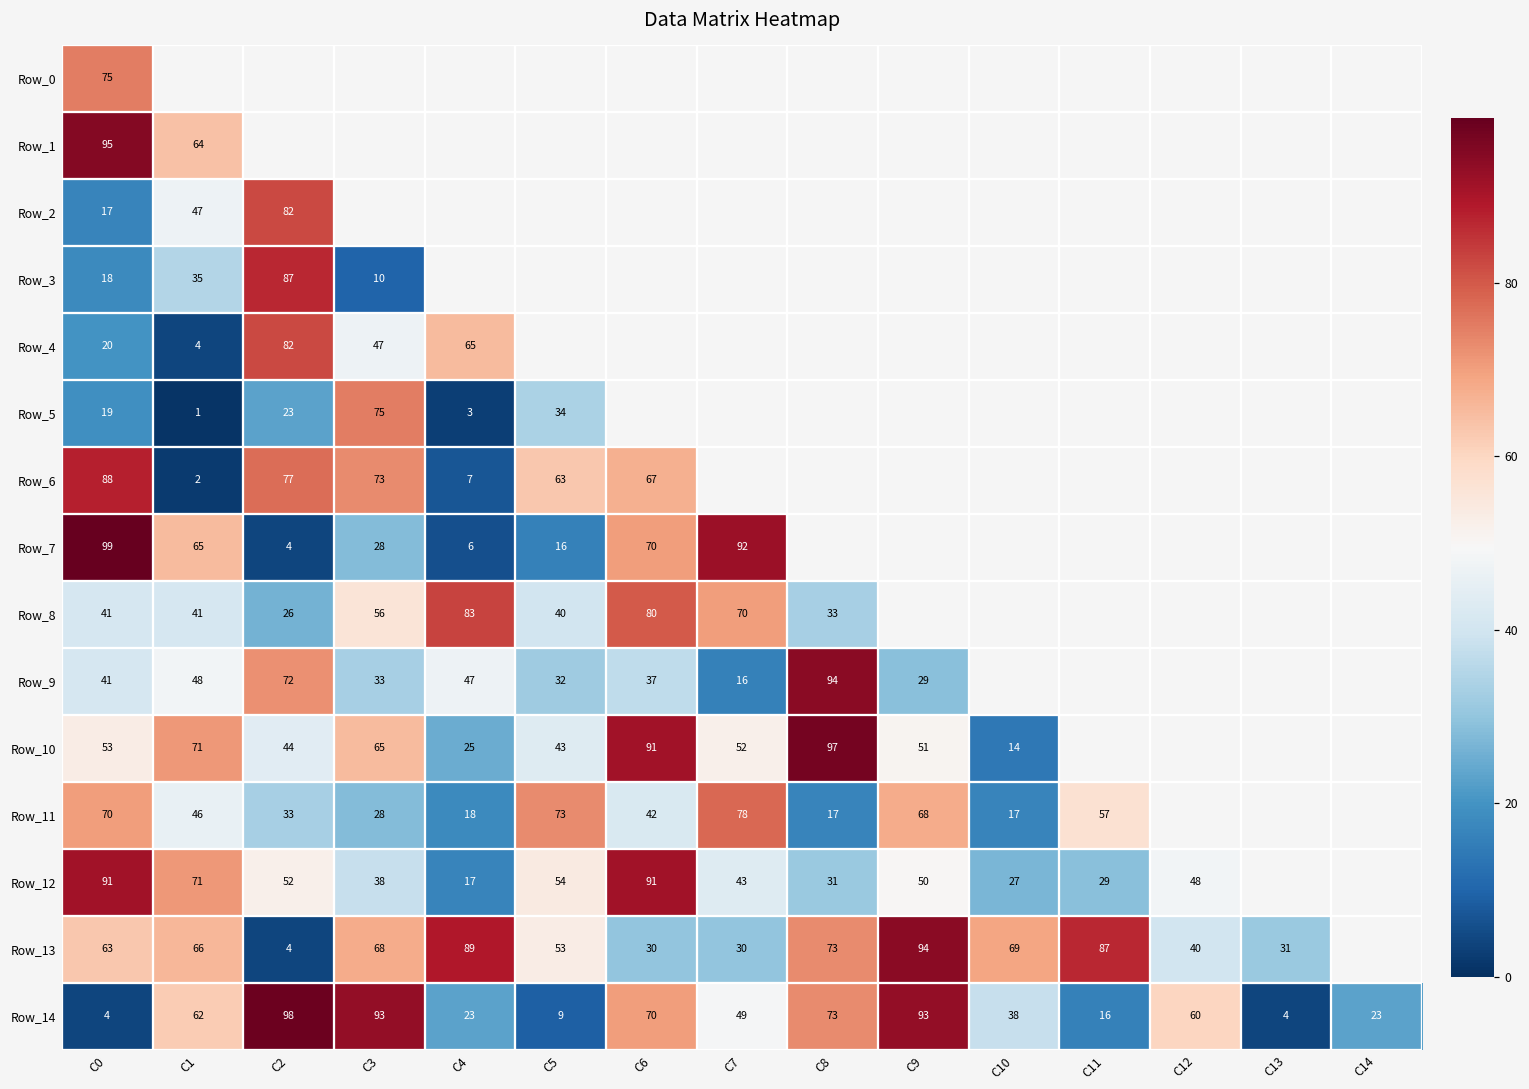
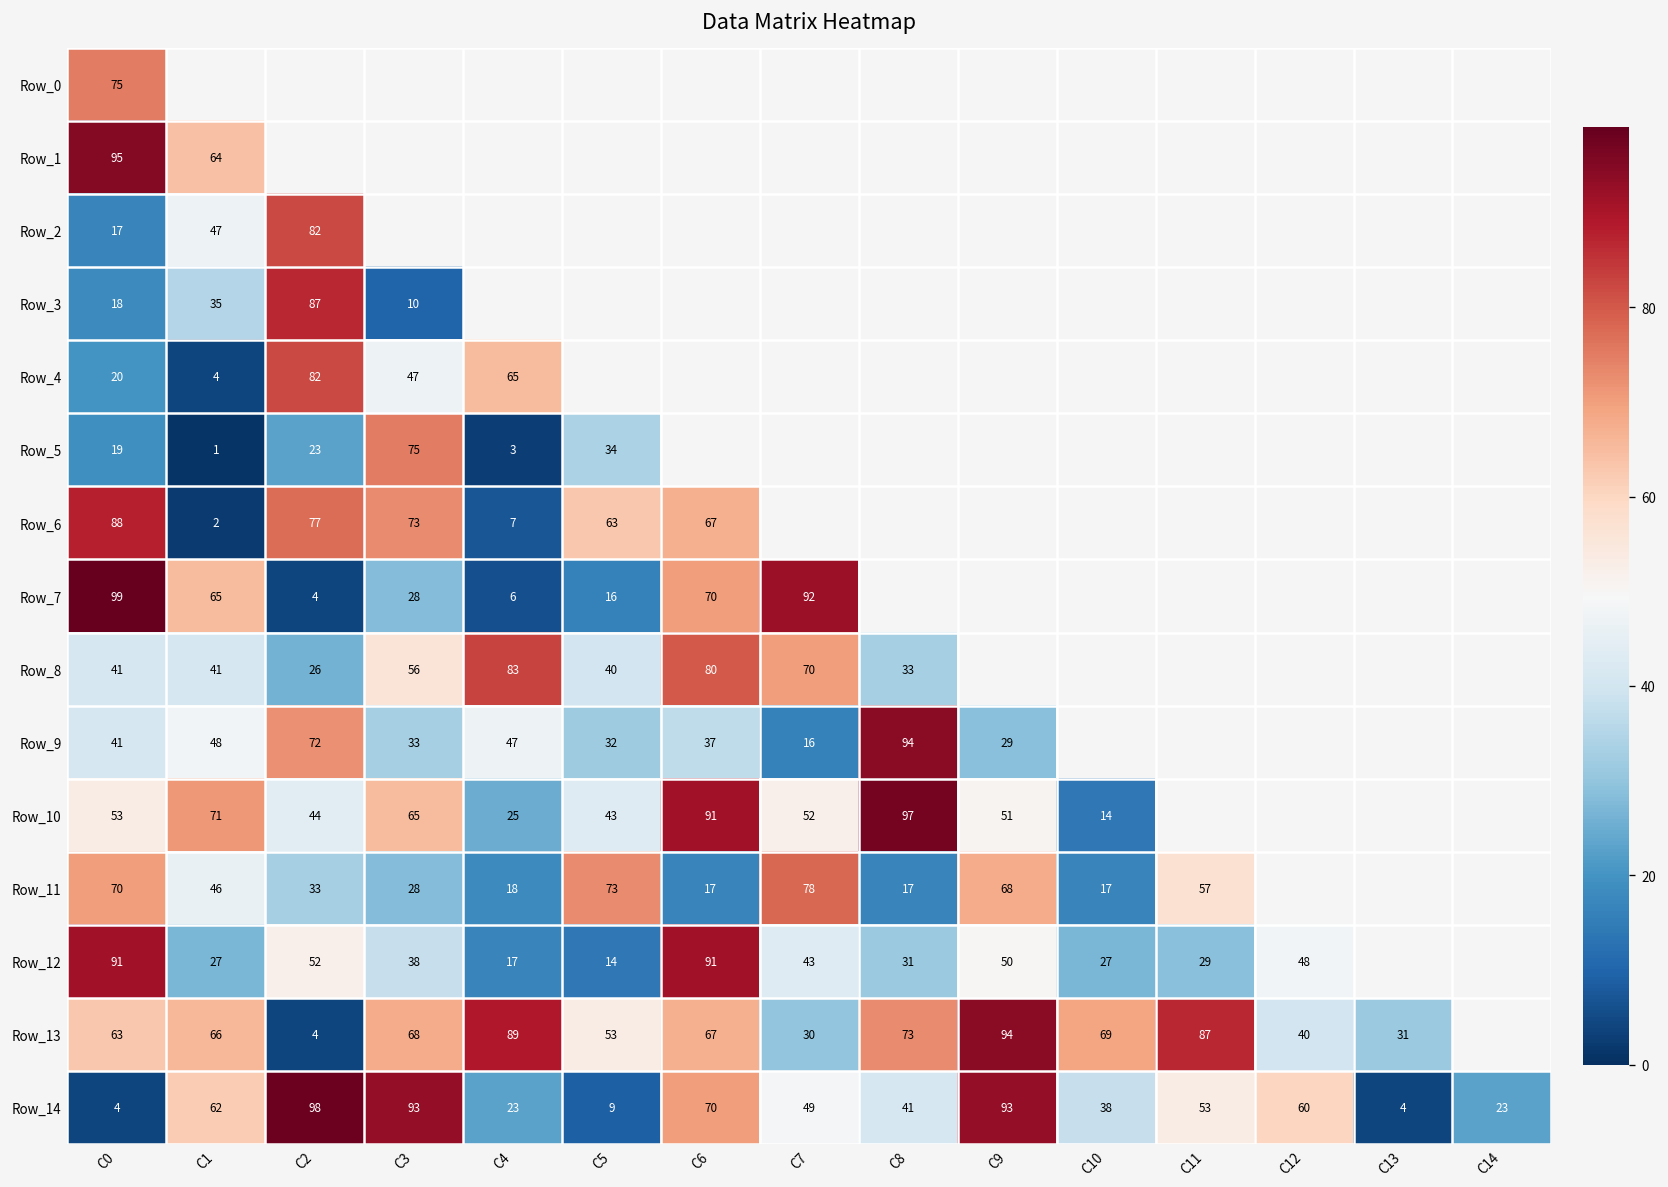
Row_11, C6: 42 -> 17
Row_12, C1: 71 -> 27
Row_12, C5: 54 -> 14
Row_13, C6: 30 -> 67
Row_14, C8: 73 -> 41
Row_14, C11: 16 -> 53
